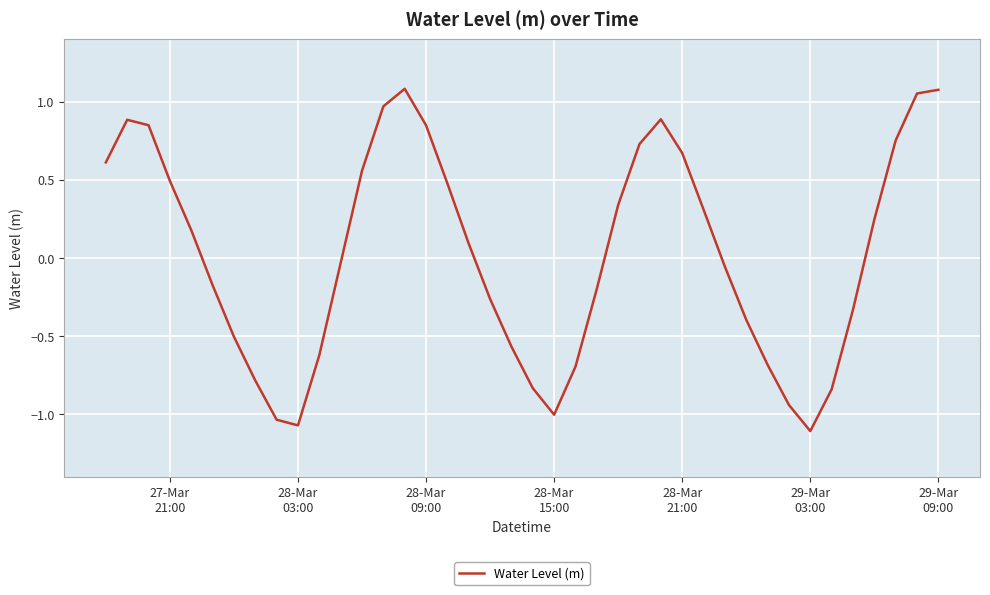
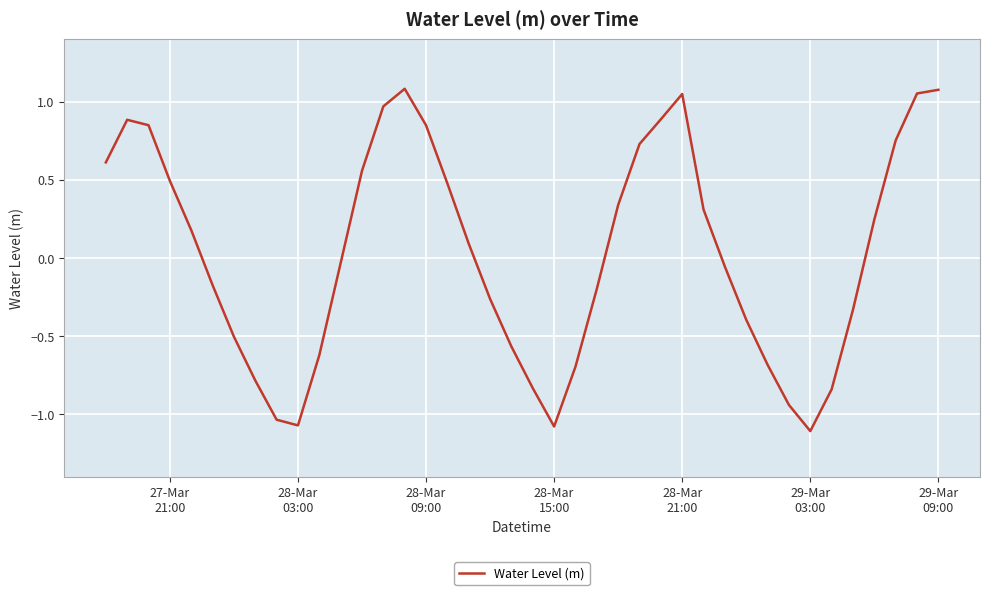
28-Mar 15:00: -1.00 -> -1.08
28-Mar 21:00: 0.67 -> 1.05
